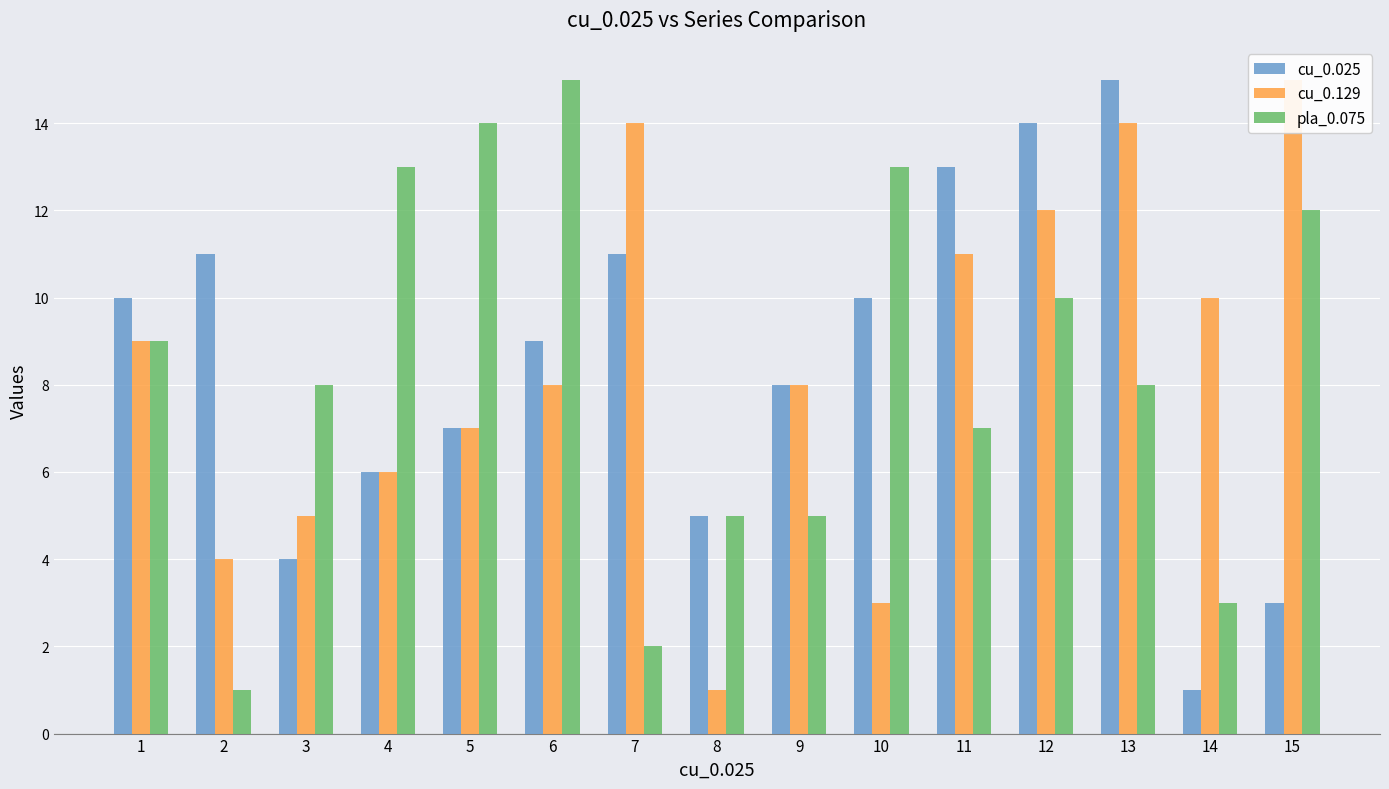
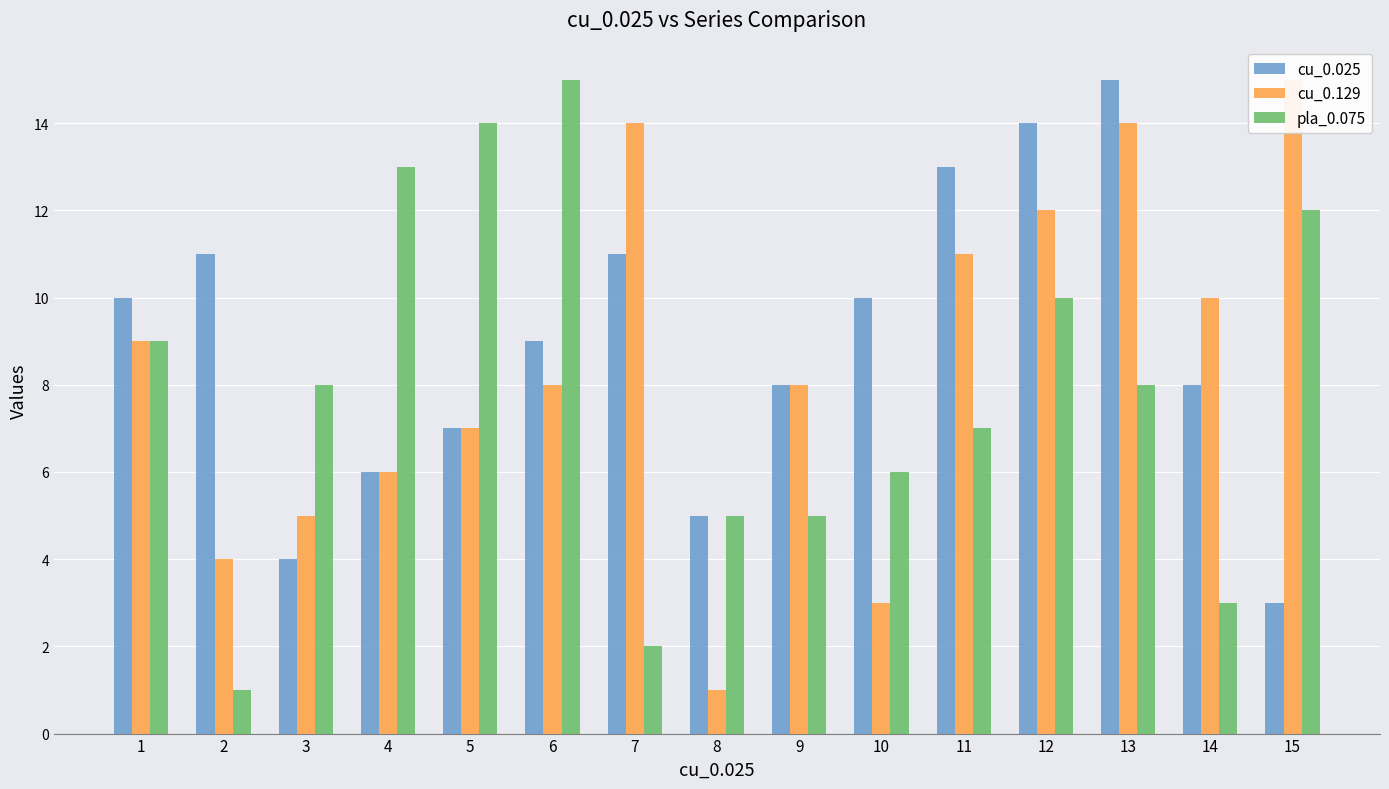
pla_0.075, 10: 13 -> 6
cu_0.025, 14: 1 -> 8
